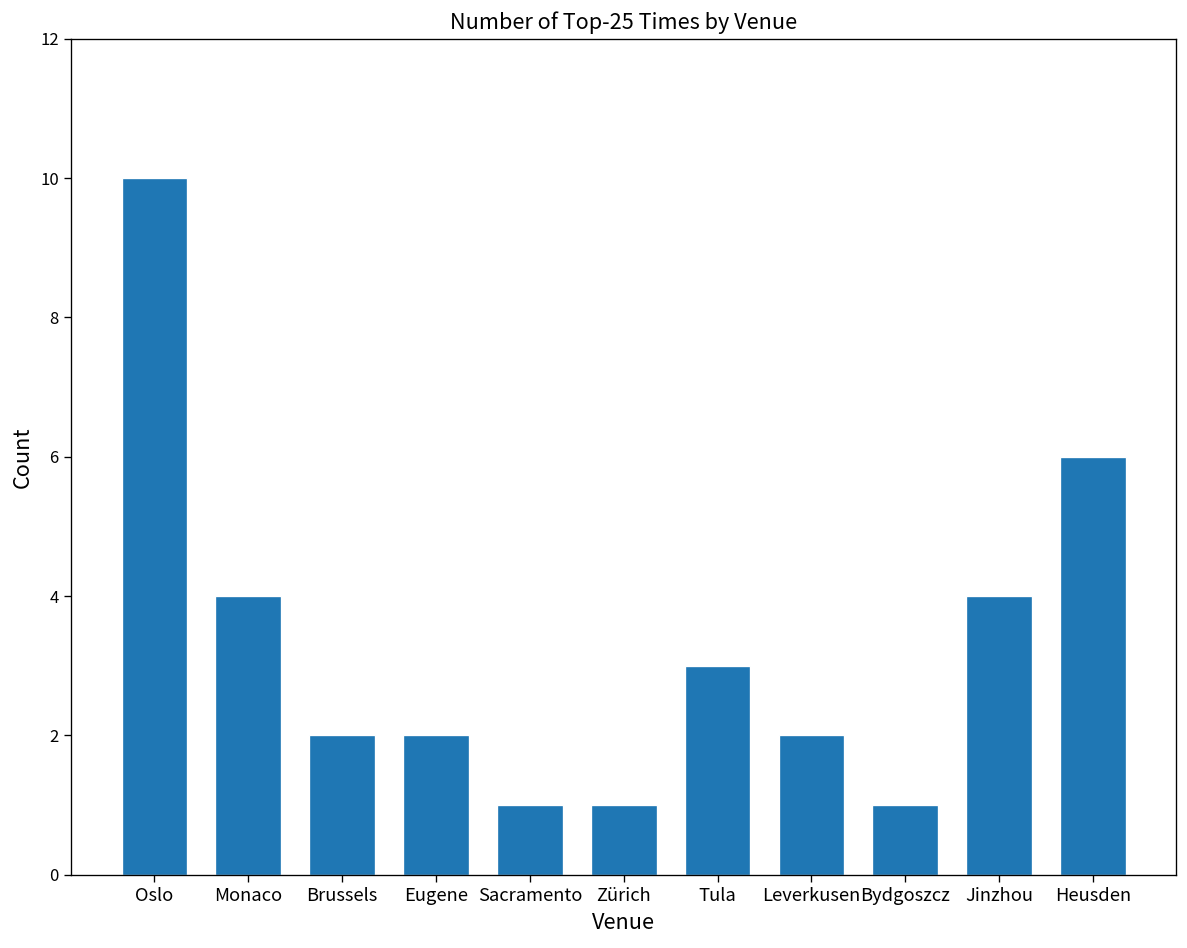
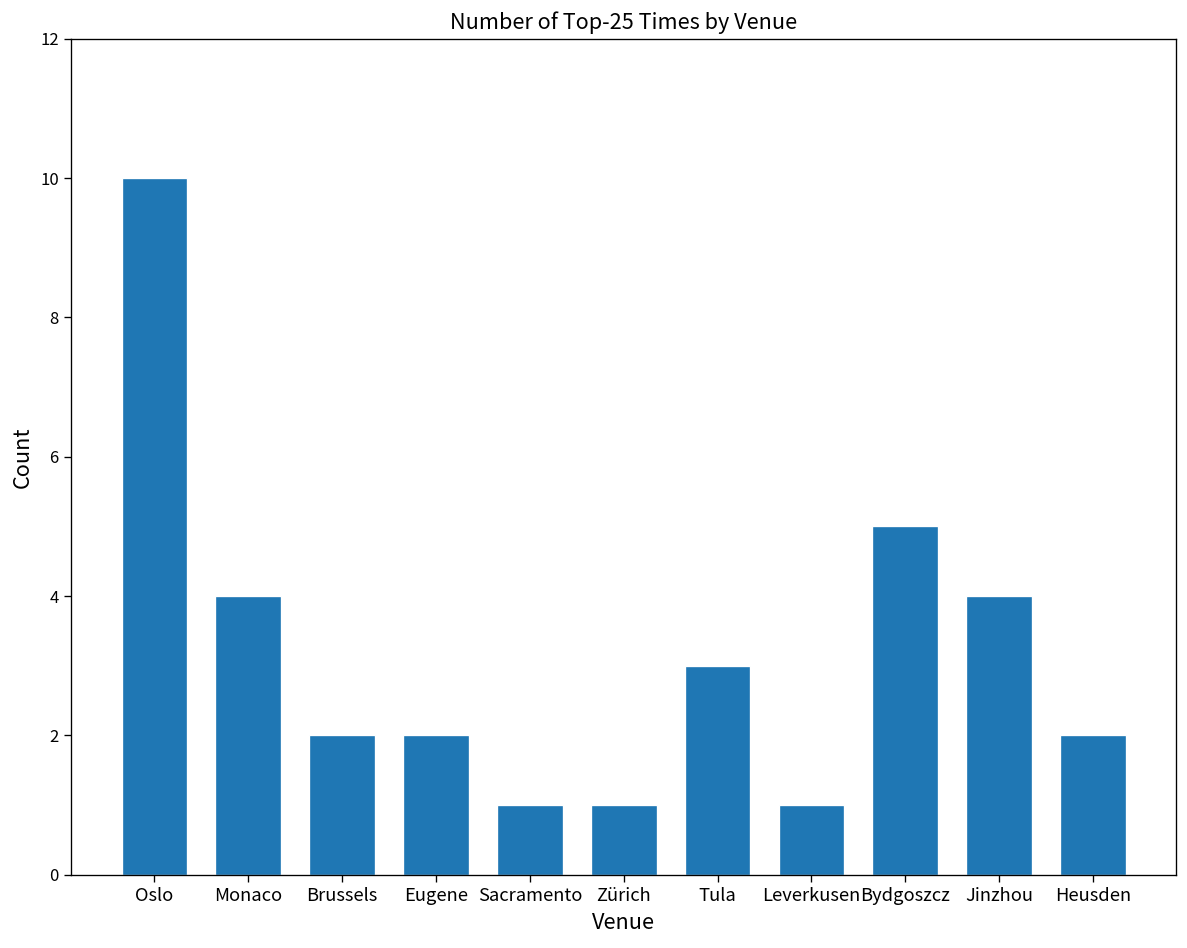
Leverkusen: 2 -> 1
Bydgoszcz: 1 -> 5
Heusden: 6 -> 2
